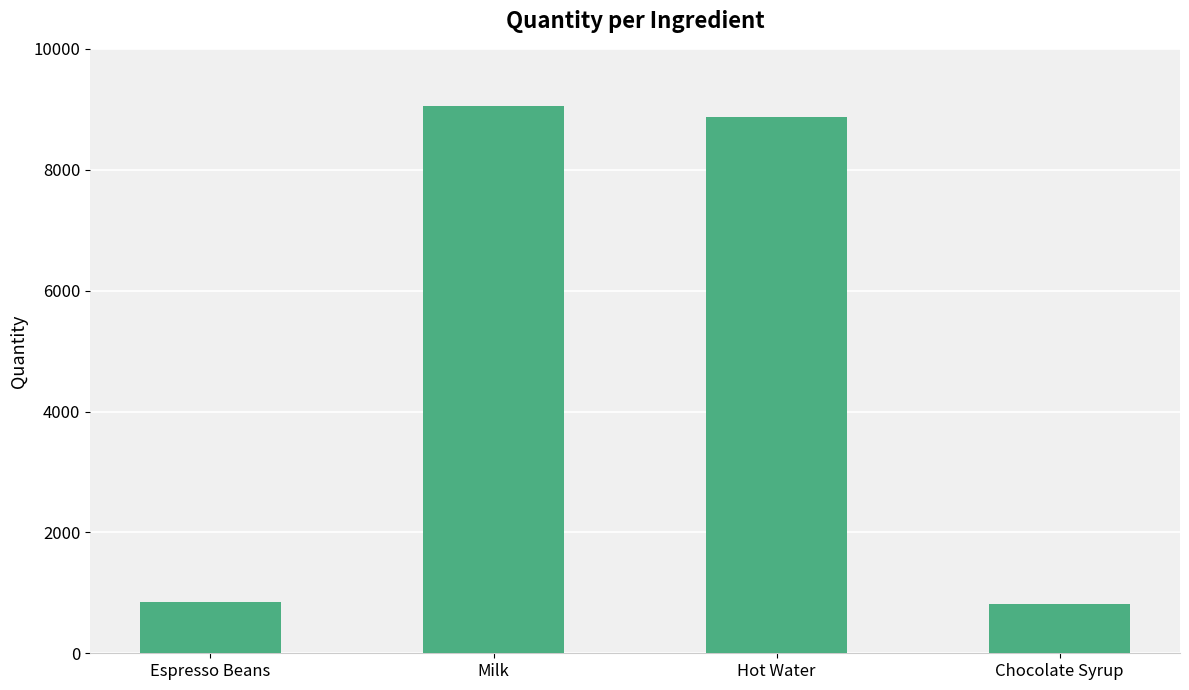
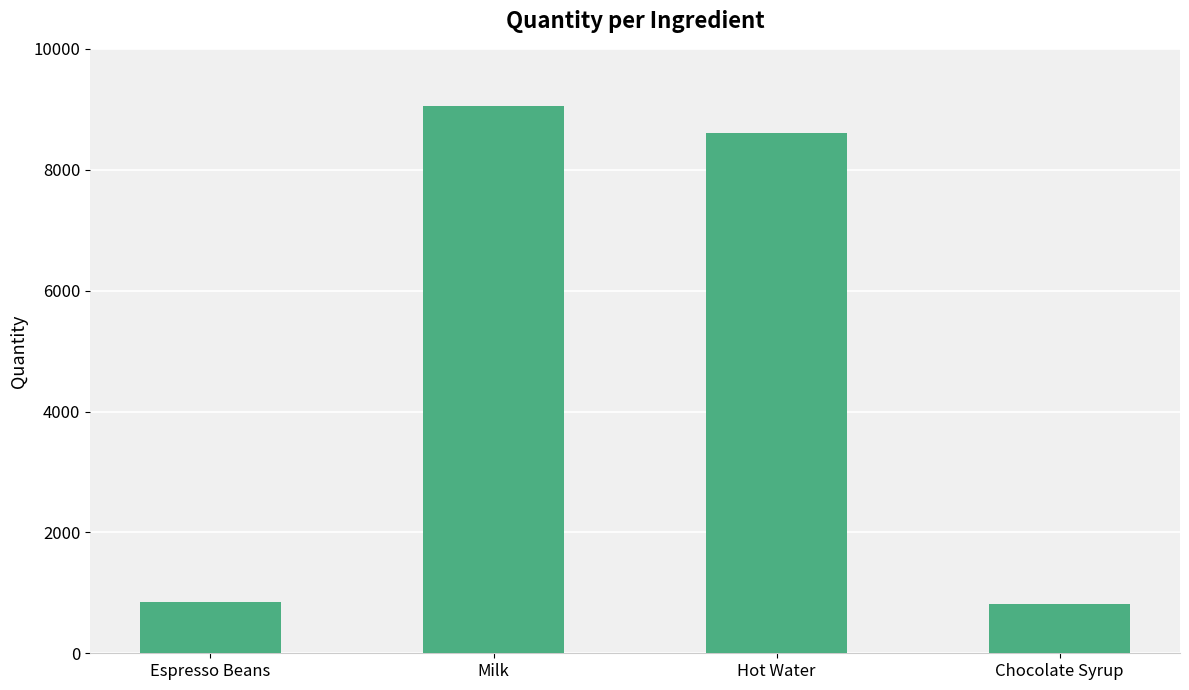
Hot Water: 8900 -> 8600
